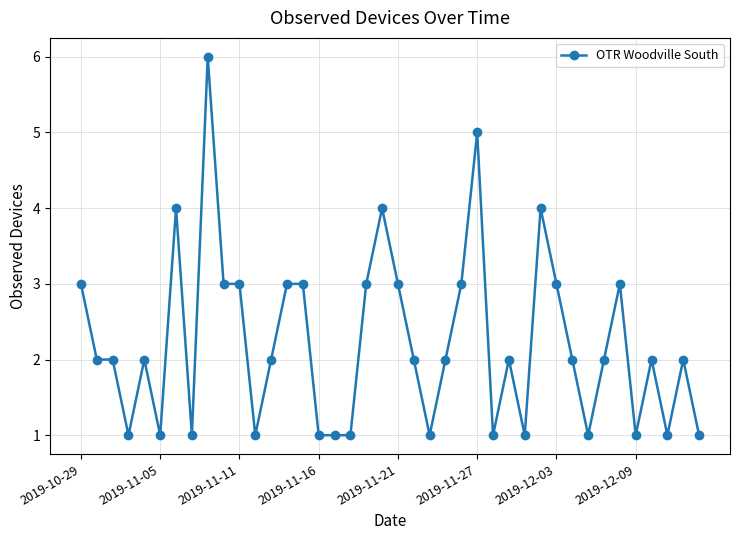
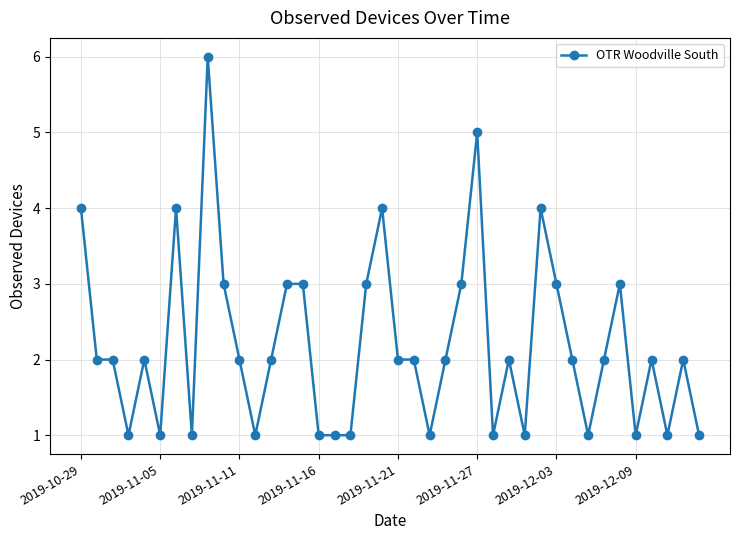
2019-10-29: 3 -> 4
2019-11-11: 3 -> 2
2019-11-21: 3 -> 2
